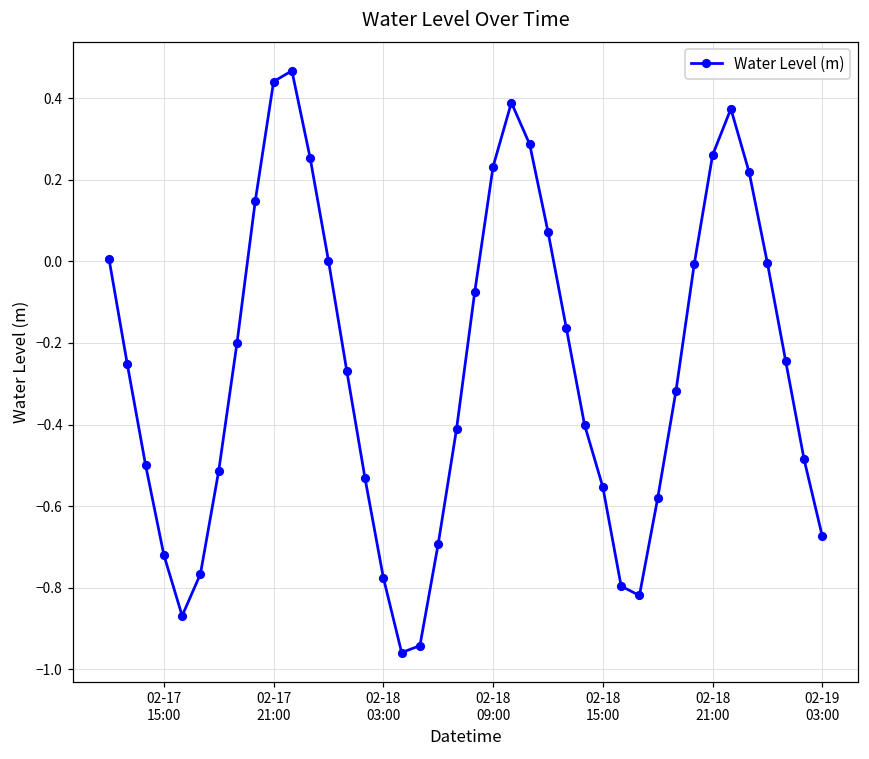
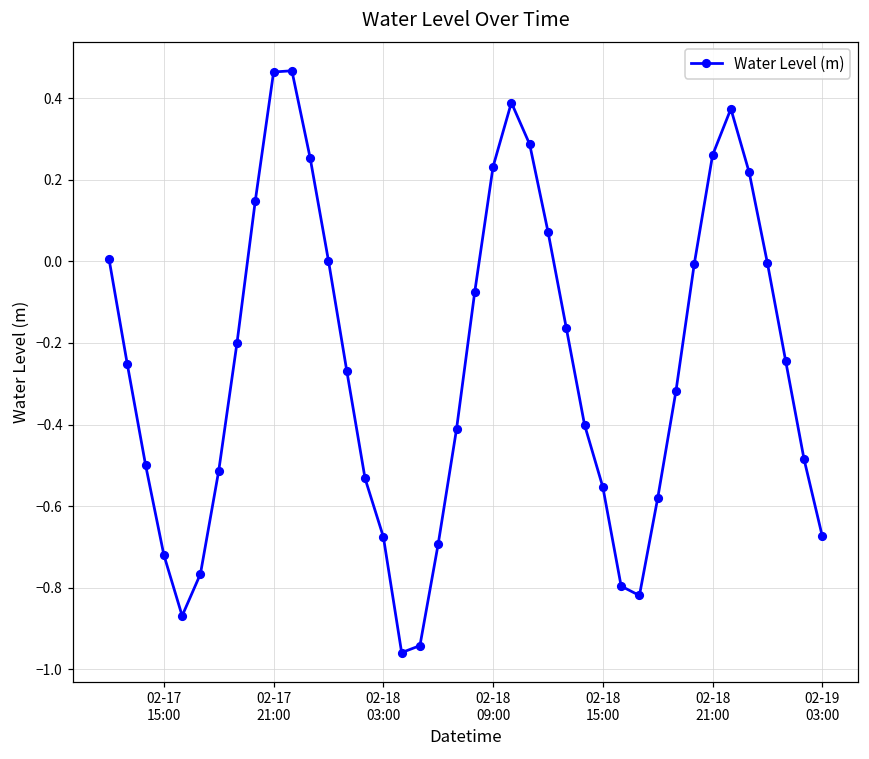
02-17 21:00: 0.44 -> 0.46
02-18 03:00: -0.78 -> -0.68
